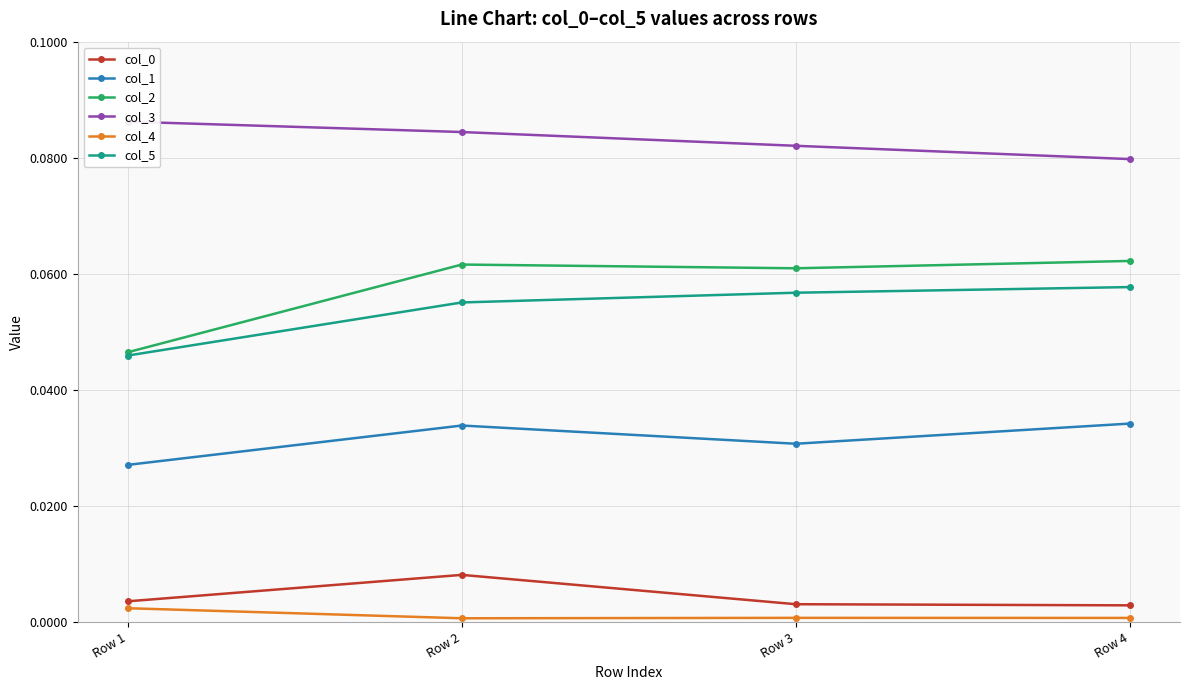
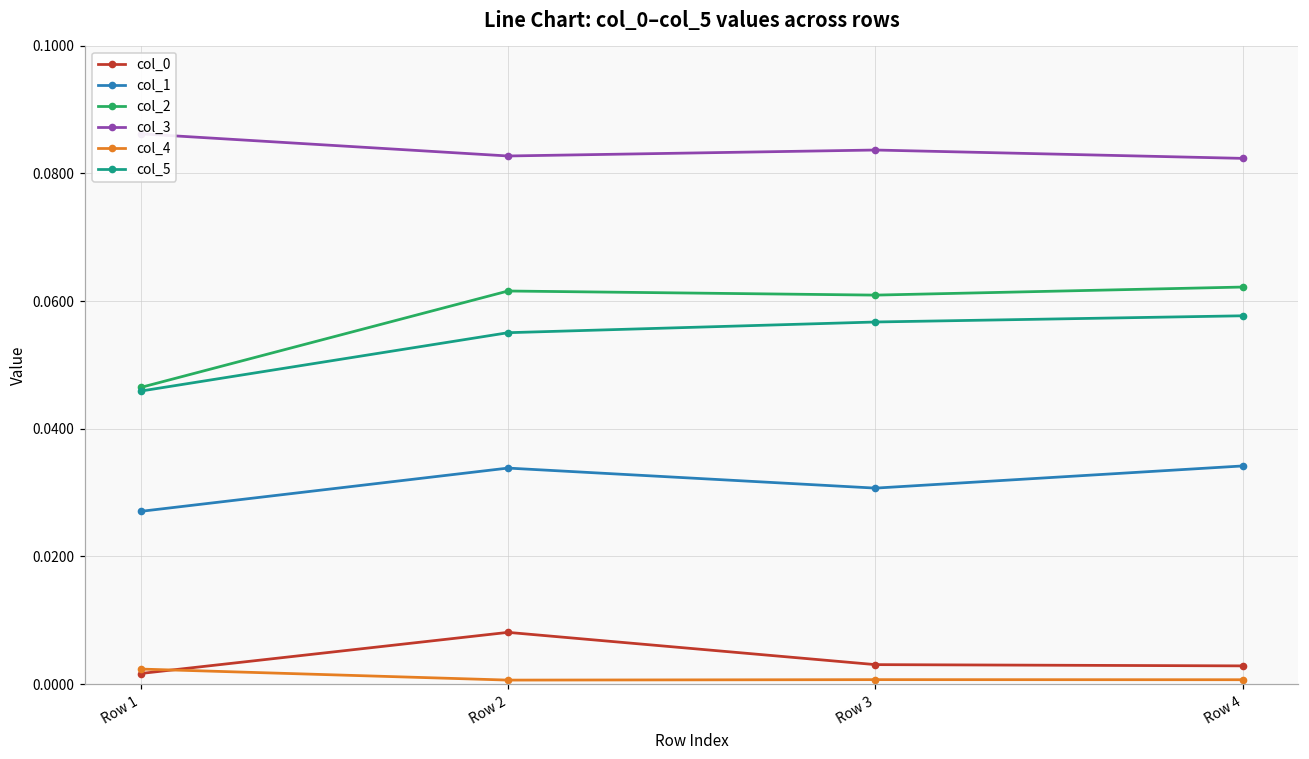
col_0, Row 1: 0.004 -> 0.002
col_3, Row 2: 0.084 -> 0.083
col_3, Row 3: 0.082 -> 0.084
col_3, Row 4: 0.080 -> 0.082
